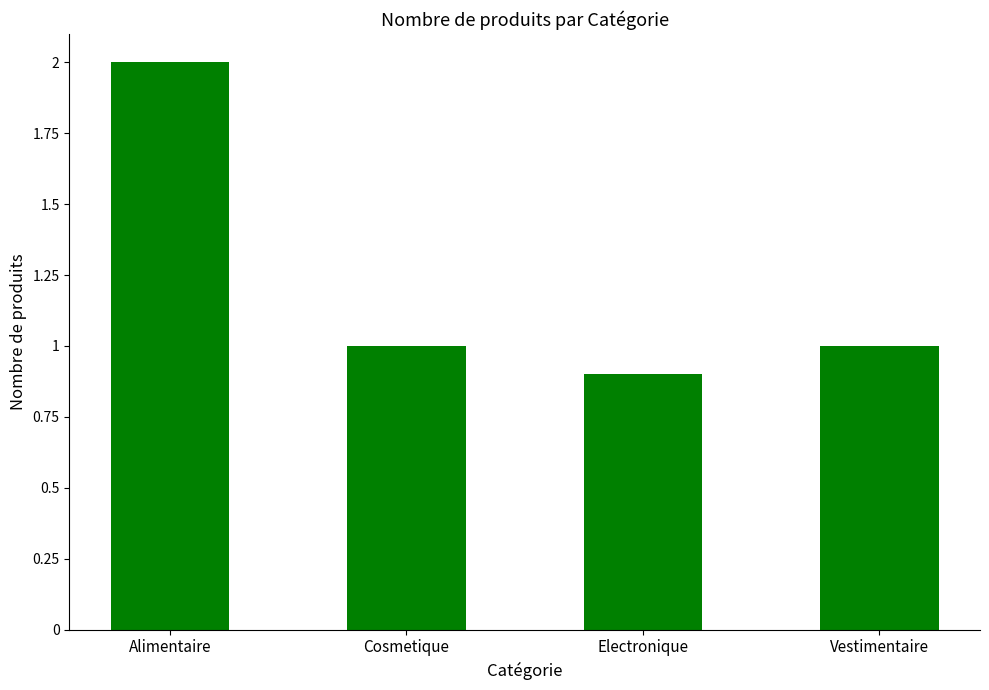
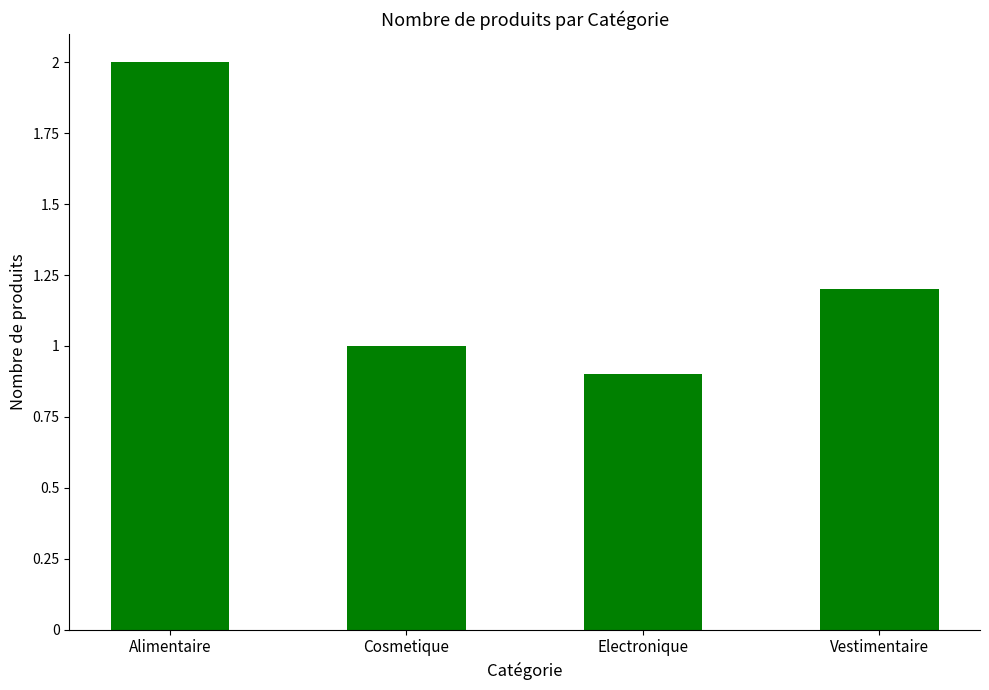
Vestimentaire: 1.0 -> 1.2
